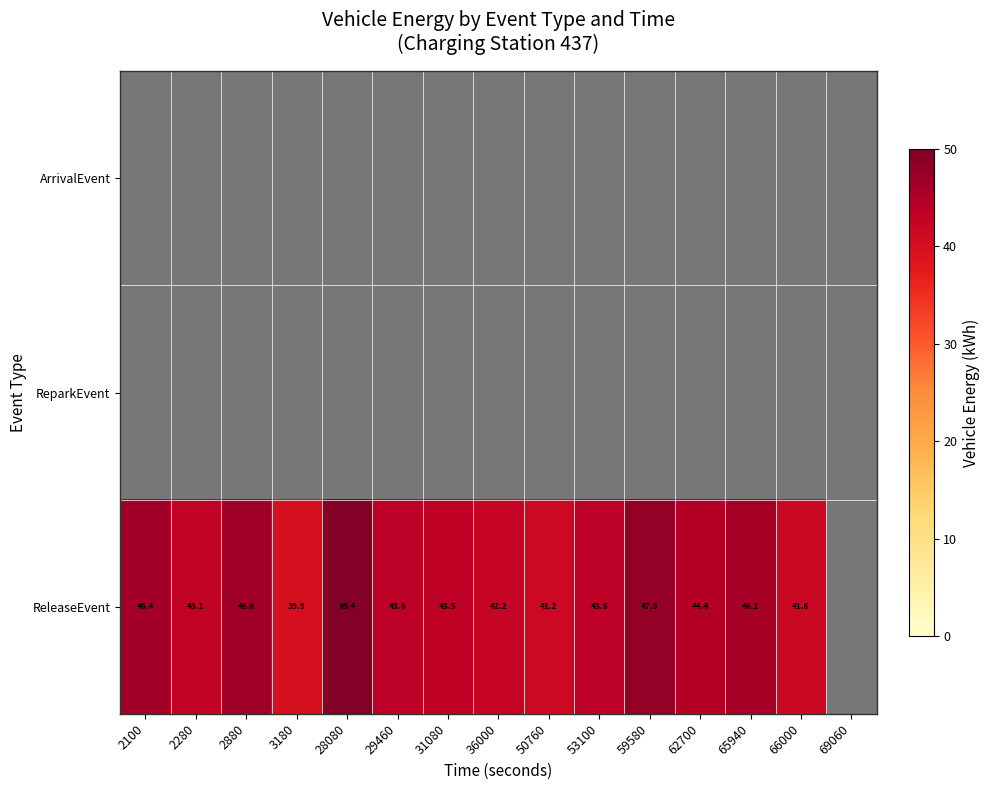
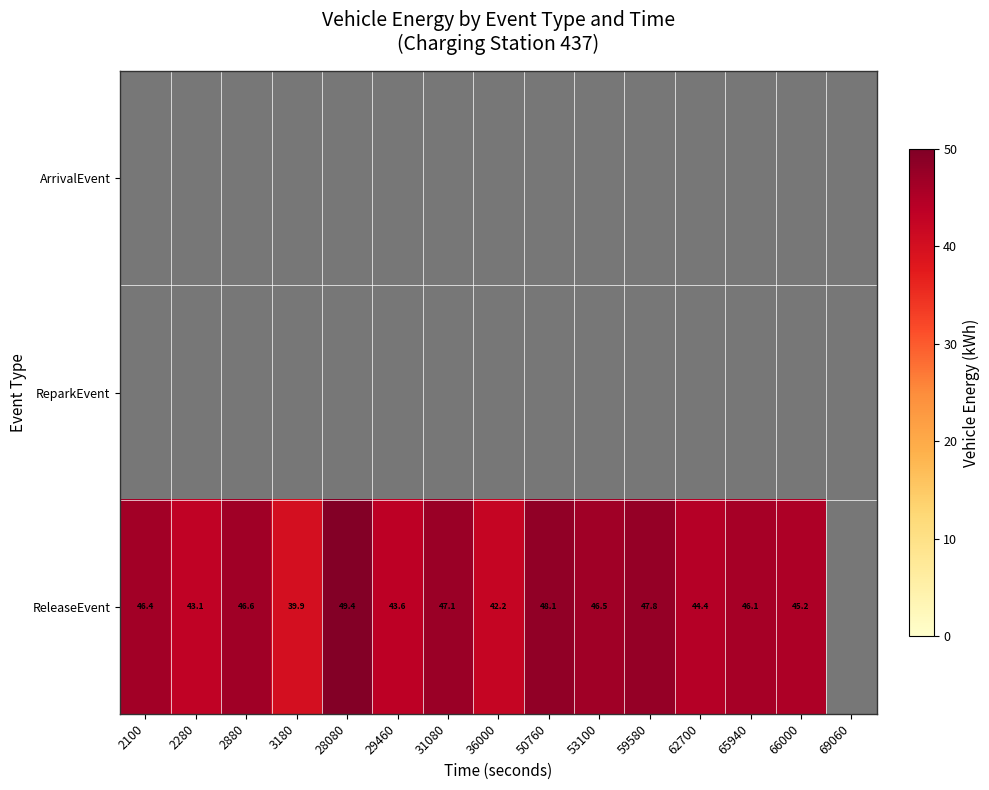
ReleaseEvent, 31080: 43.5 -> 47.1
ReleaseEvent, 50760: 41.2 -> 48.1
ReleaseEvent, 53100: 43.6 -> 46.5
ReleaseEvent, 66000: 41.6 -> 45.2
